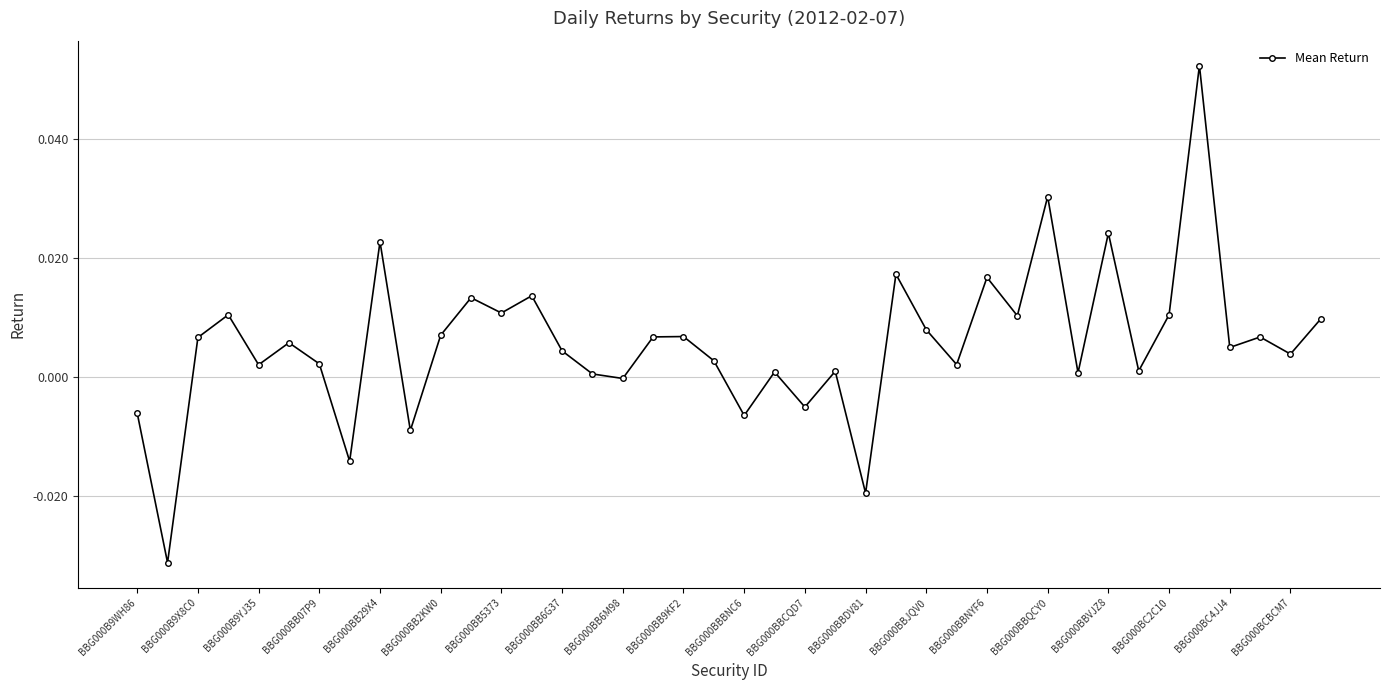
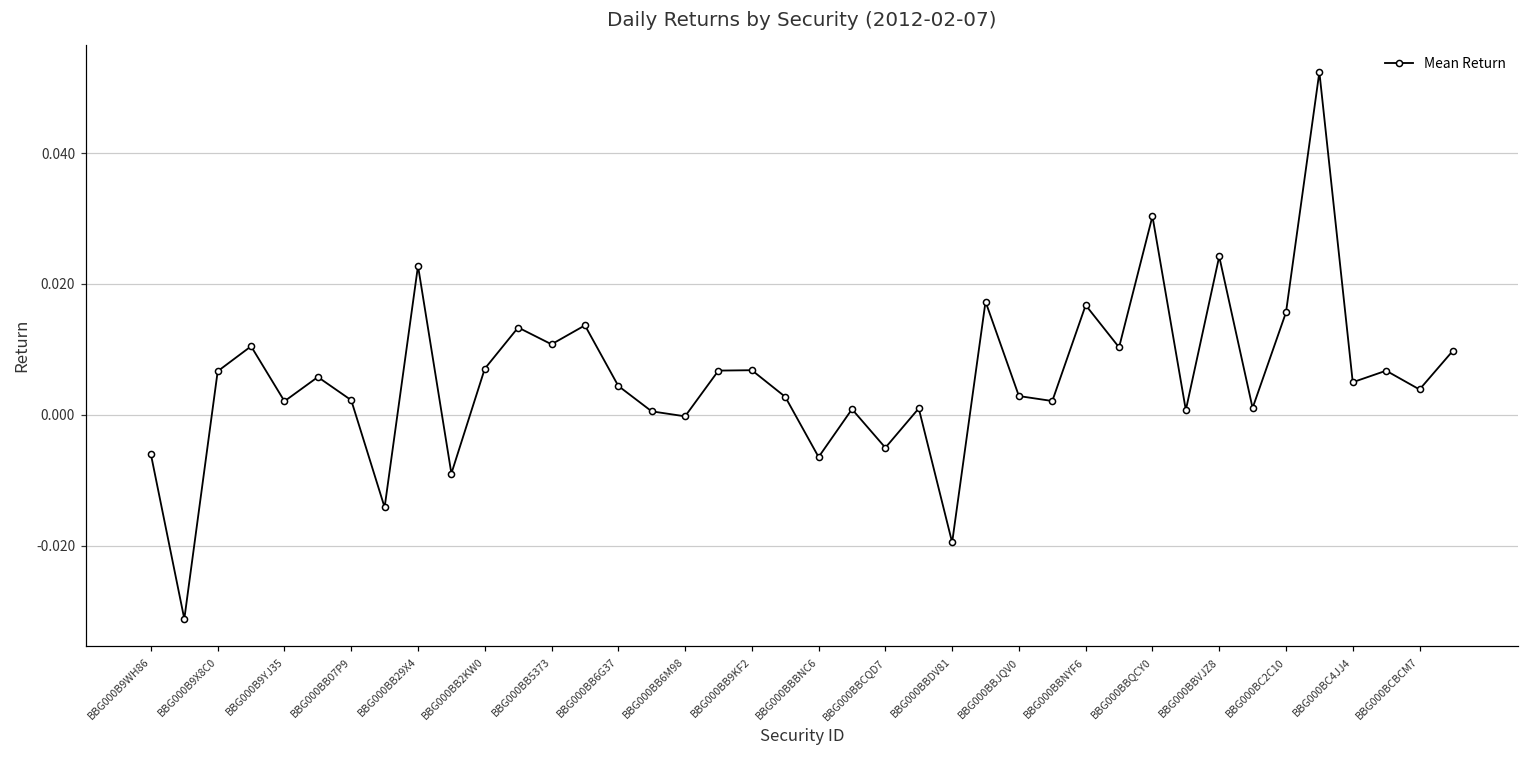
BBG000BBJQV0: 0.008 -> 0.003
BBG000BC2C10: 0.010 -> 0.016
